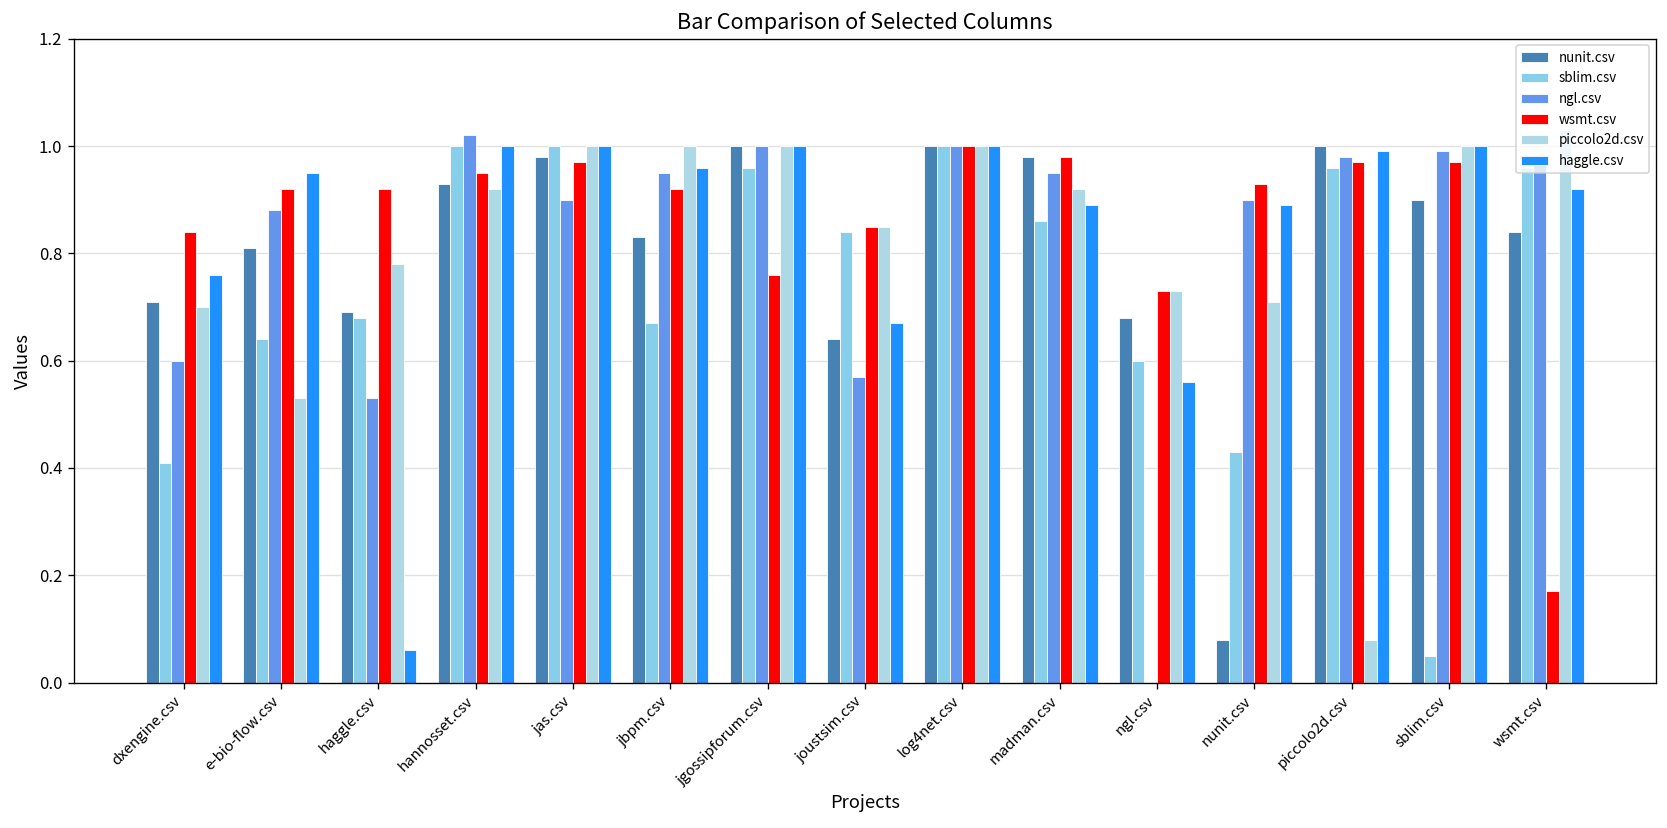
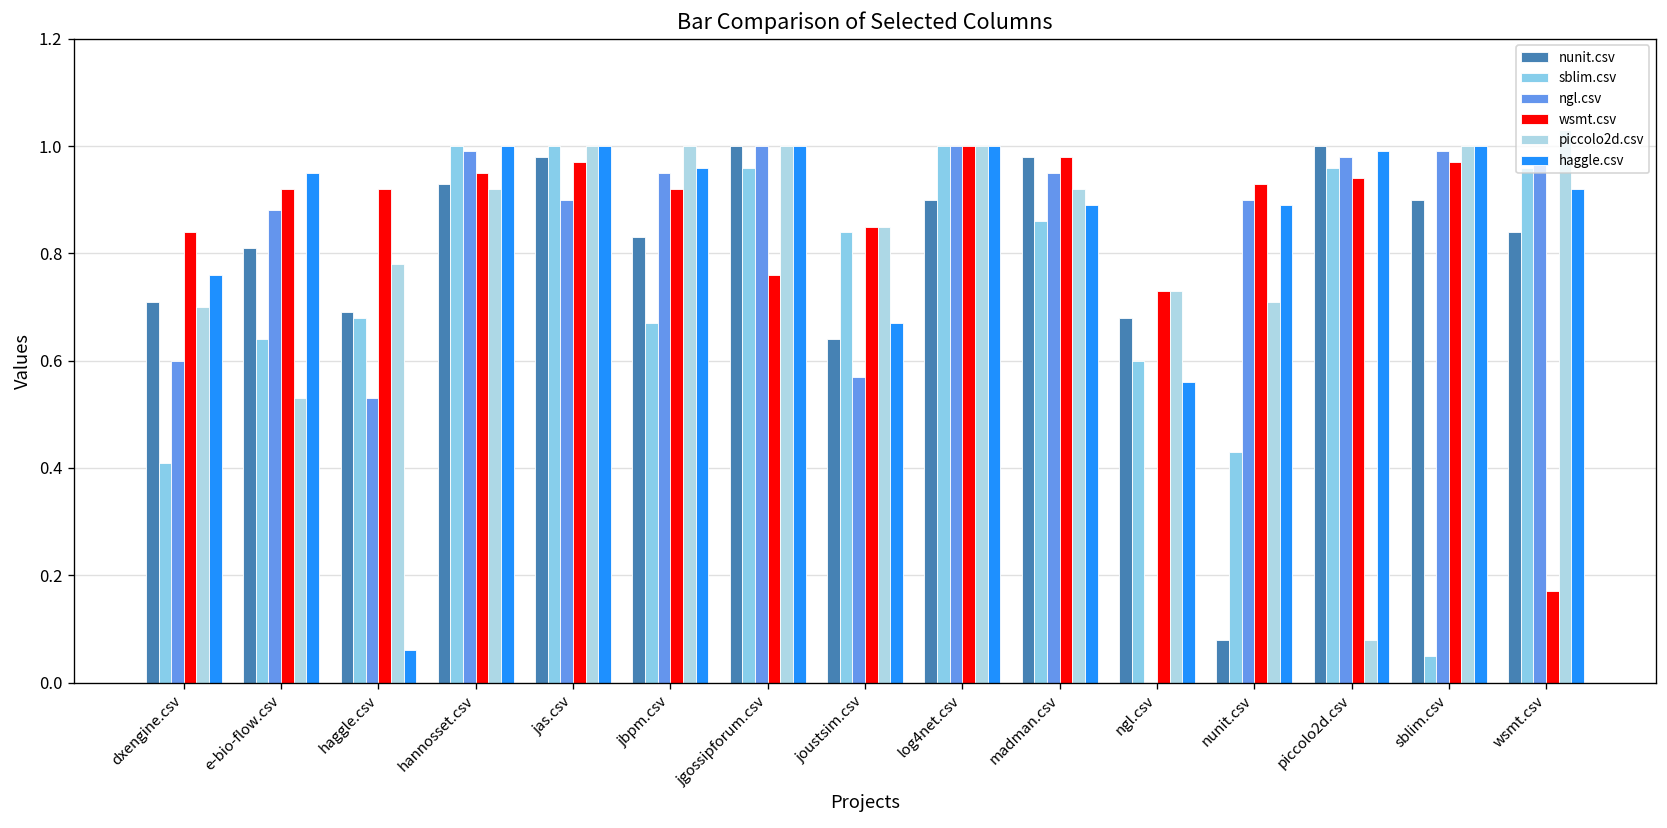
ngl.csv, hannosset.csv: 1.02 -> 0.99
nunit.csv, log4net.csv: 1.0 -> 0.9
wsmt.csv, piccolo2d.csv: 0.97 -> 0.94
